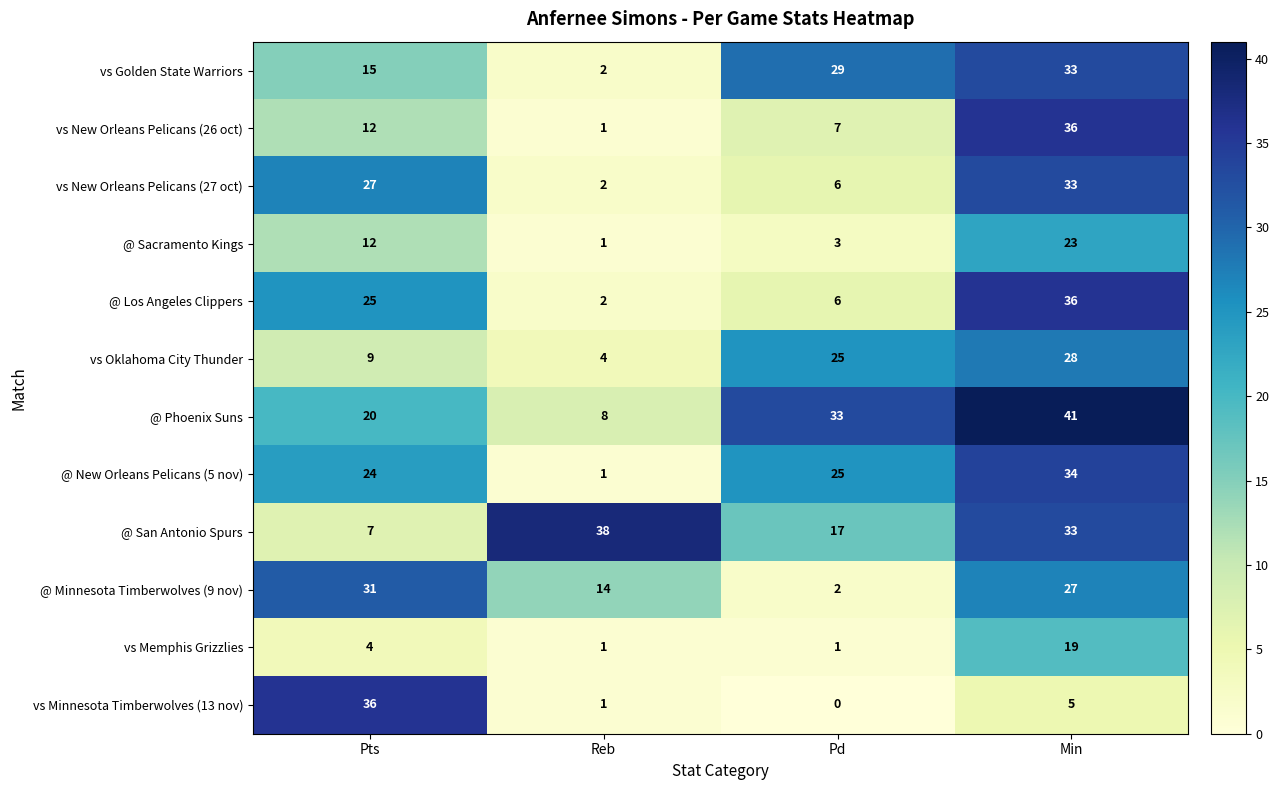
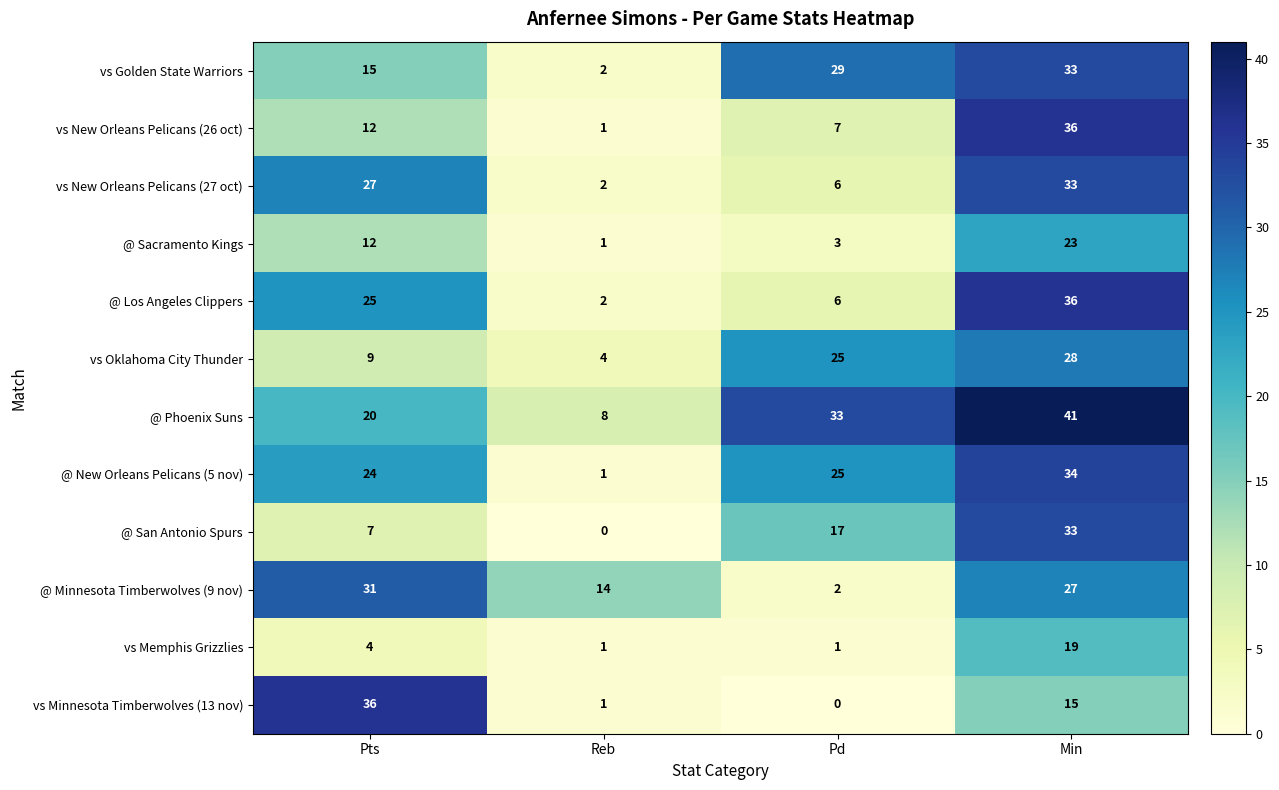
@ San Antonio Spurs, Reb: 38 -> 0
vs Minnesota Timberwolves (13 nov), Min: 5 -> 15
